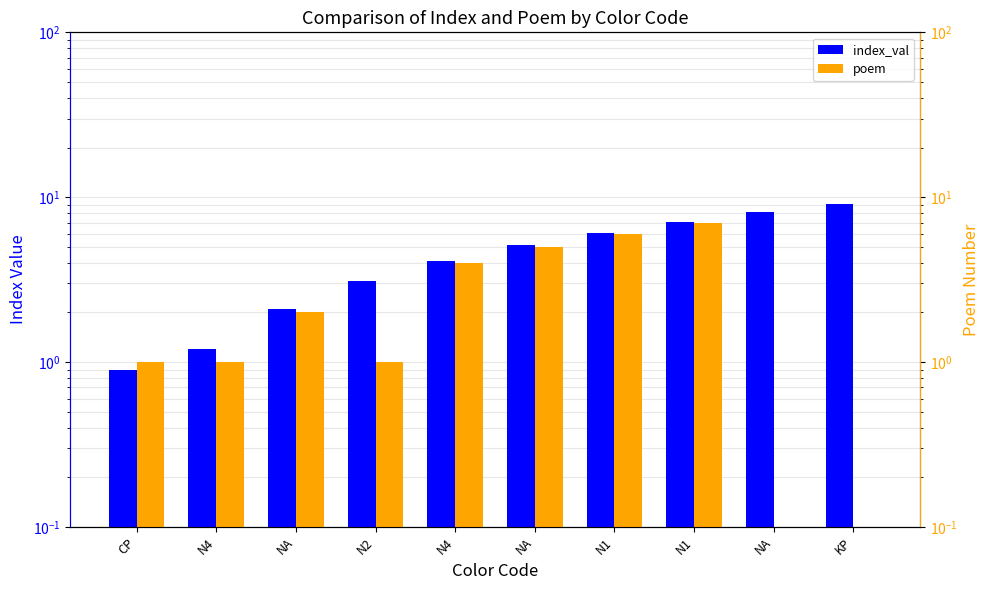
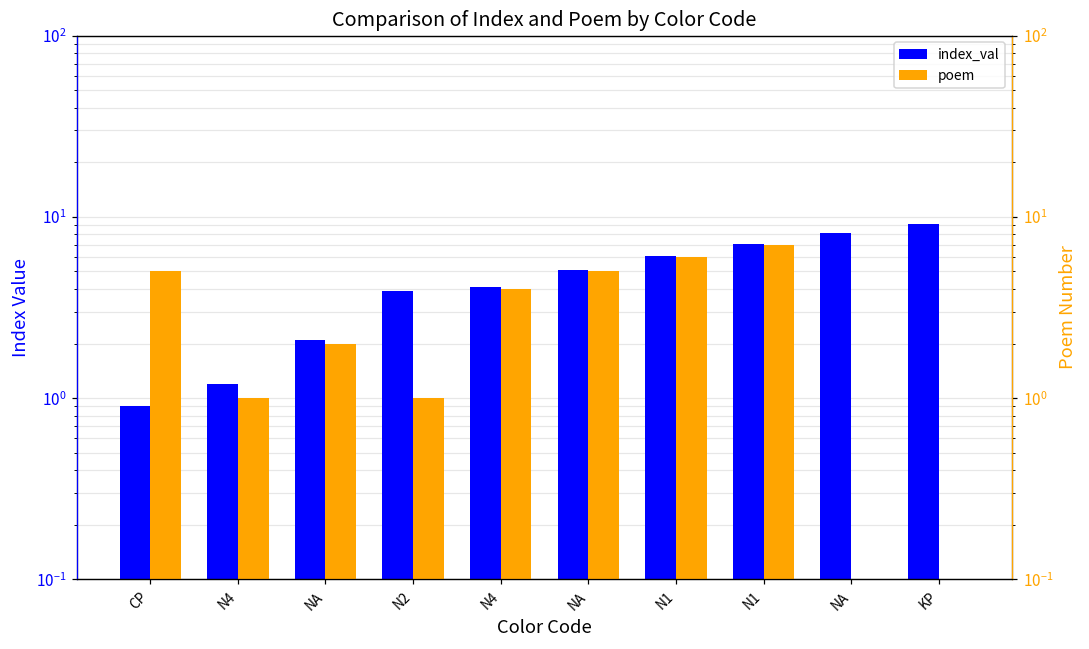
index_val, N2: 3.1 -> 3.9
poem, CP: 1 -> 5
